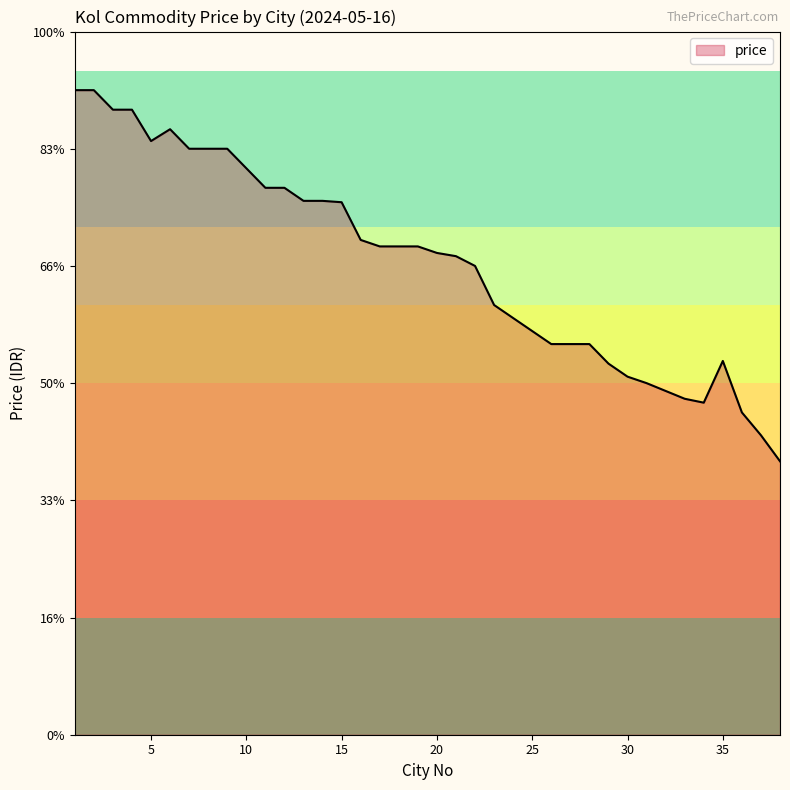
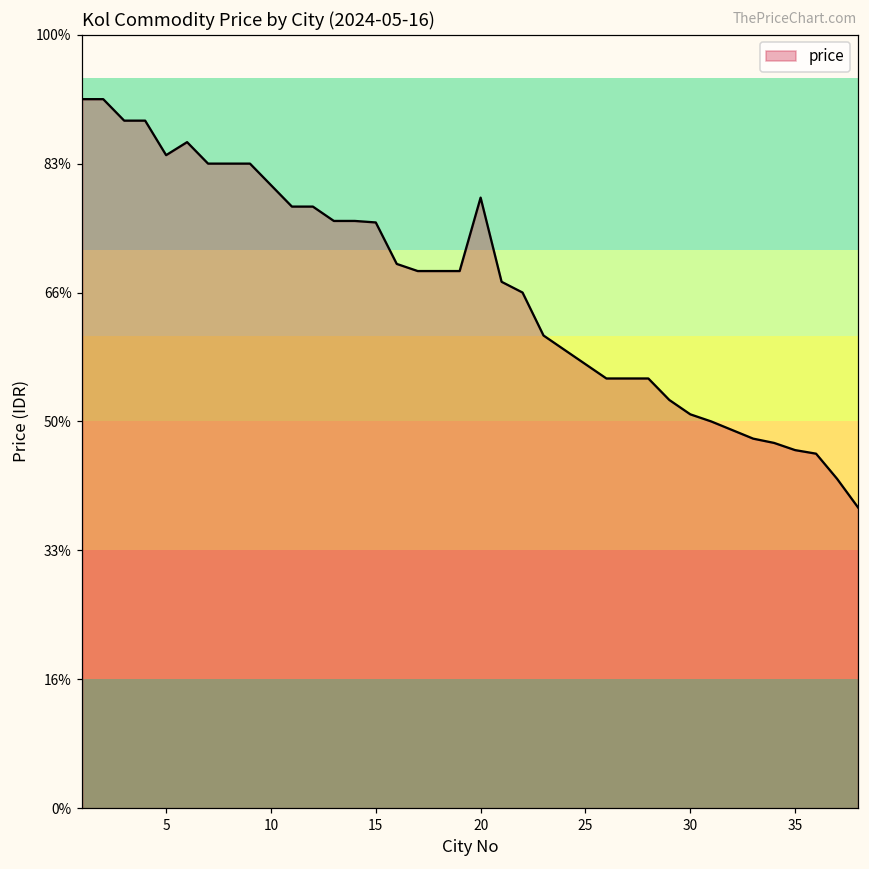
20: 69% -> 79%
35: 53% -> 46%
